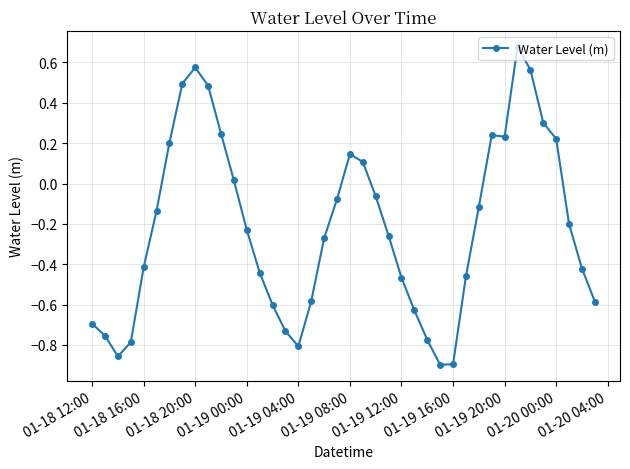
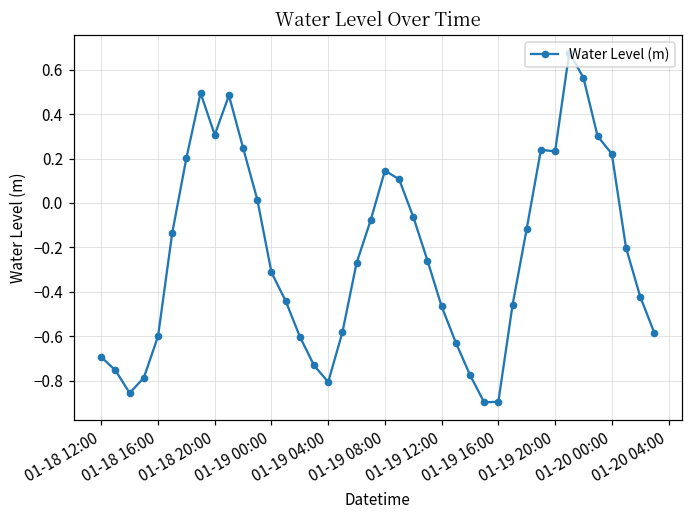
01-18 16:00: -0.41 -> -0.60
01-18 20:00: 0.57 -> 0.31
01-19 00:00: -0.23 -> -0.31
